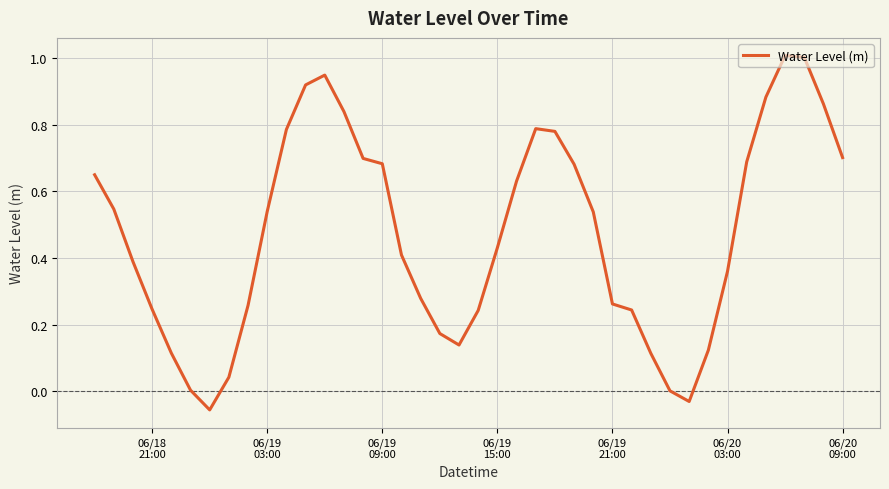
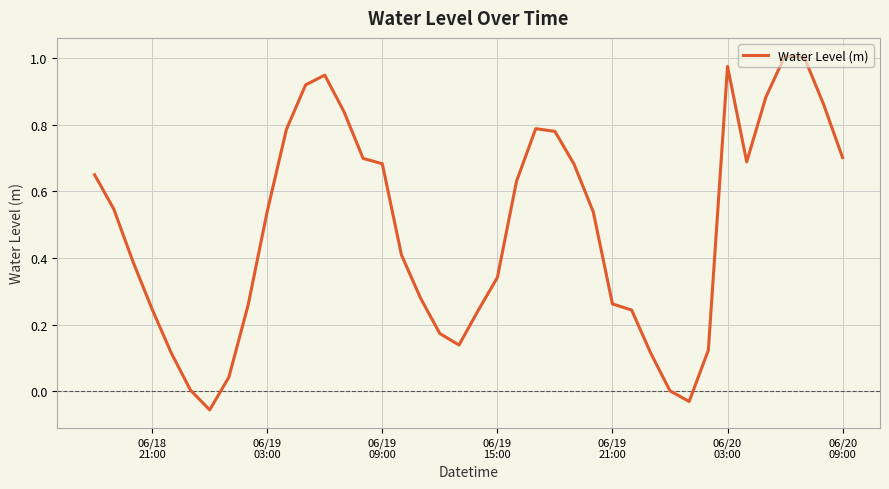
06/19 15:00: 0.43 -> 0.34
06/20 03:00: 0.36 -> 0.98
